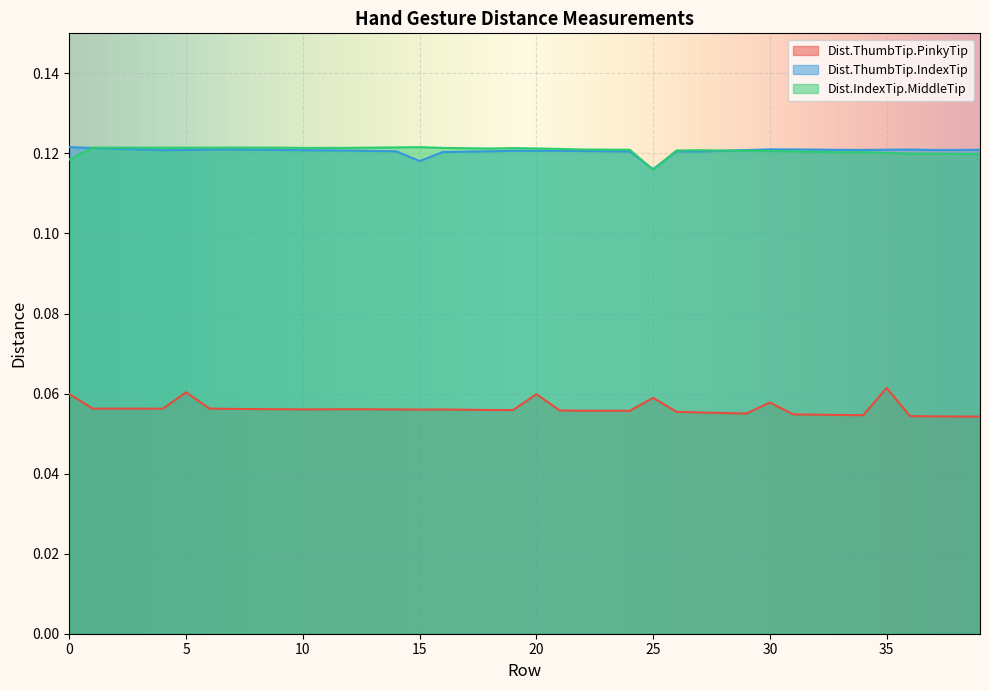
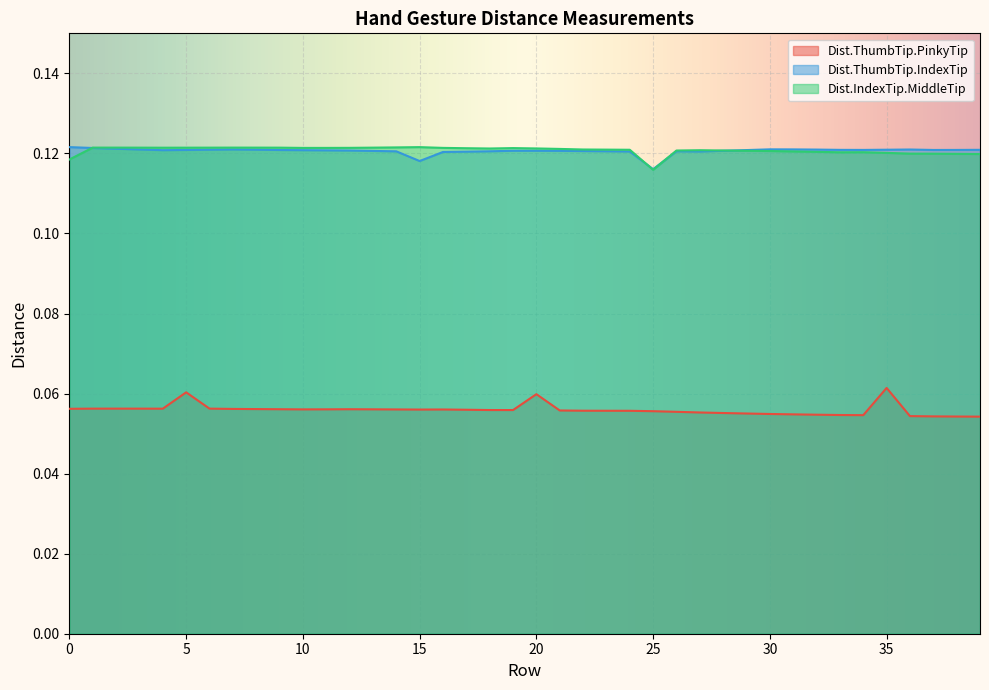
Dist.ThumbTip.PinkyTip, 0: 0.060 -> 0.056
Dist.ThumbTip.PinkyTip, 25: 0.059 -> 0.056
Dist.ThumbTip.PinkyTip, 30: 0.058 -> 0.055
